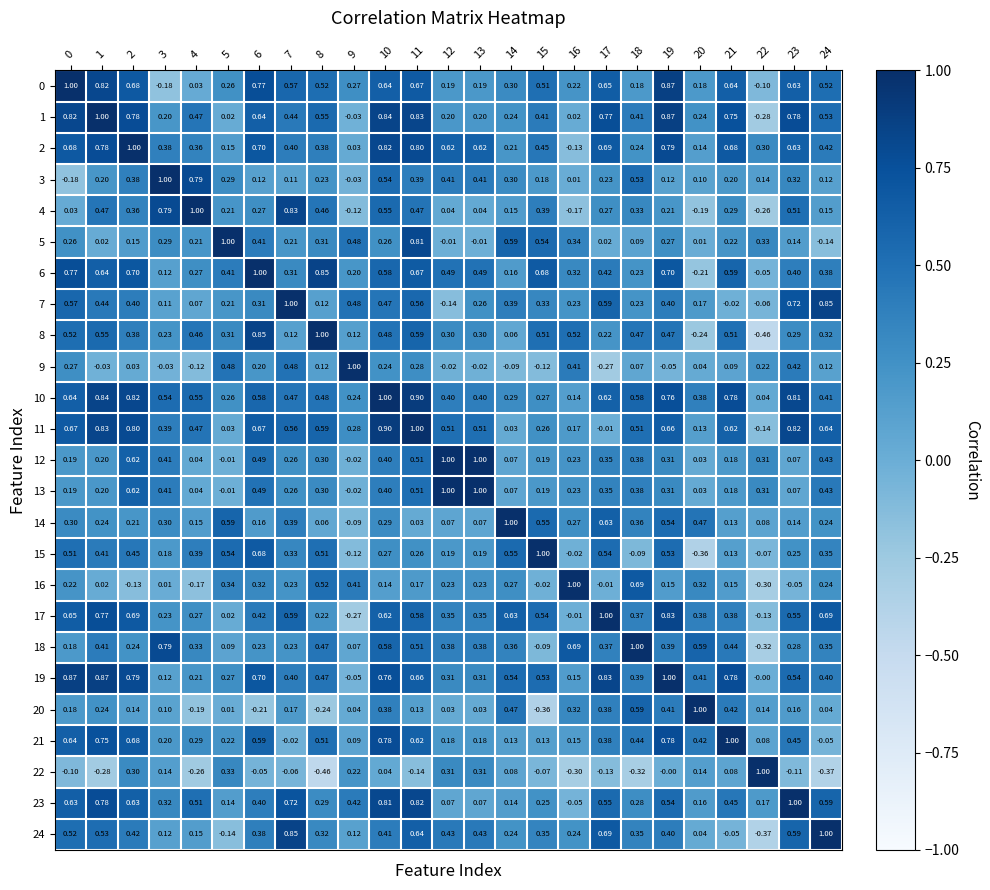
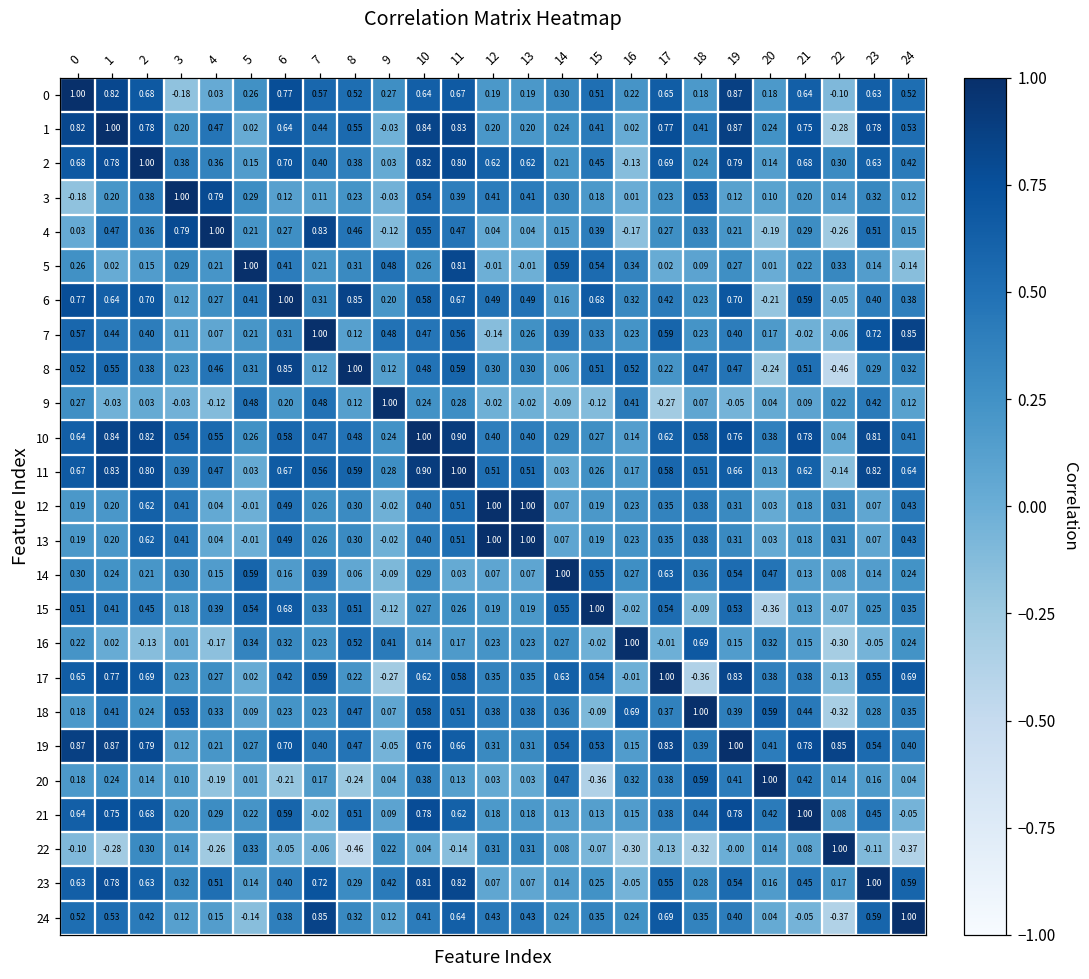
11, 17: -0.01 -> 0.58
17, 18: 0.37 -> -0.36
18, 3: 0.79 -> 0.53
19, 22: -0.00 -> 0.85
